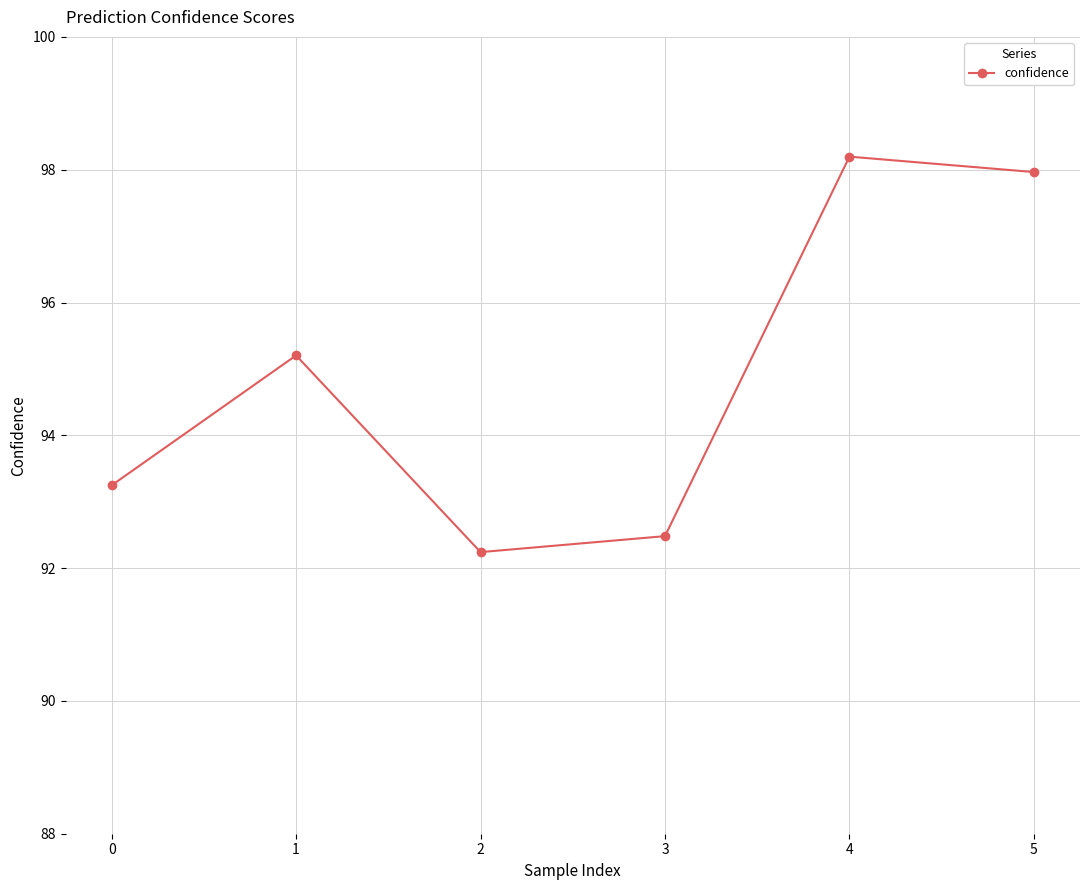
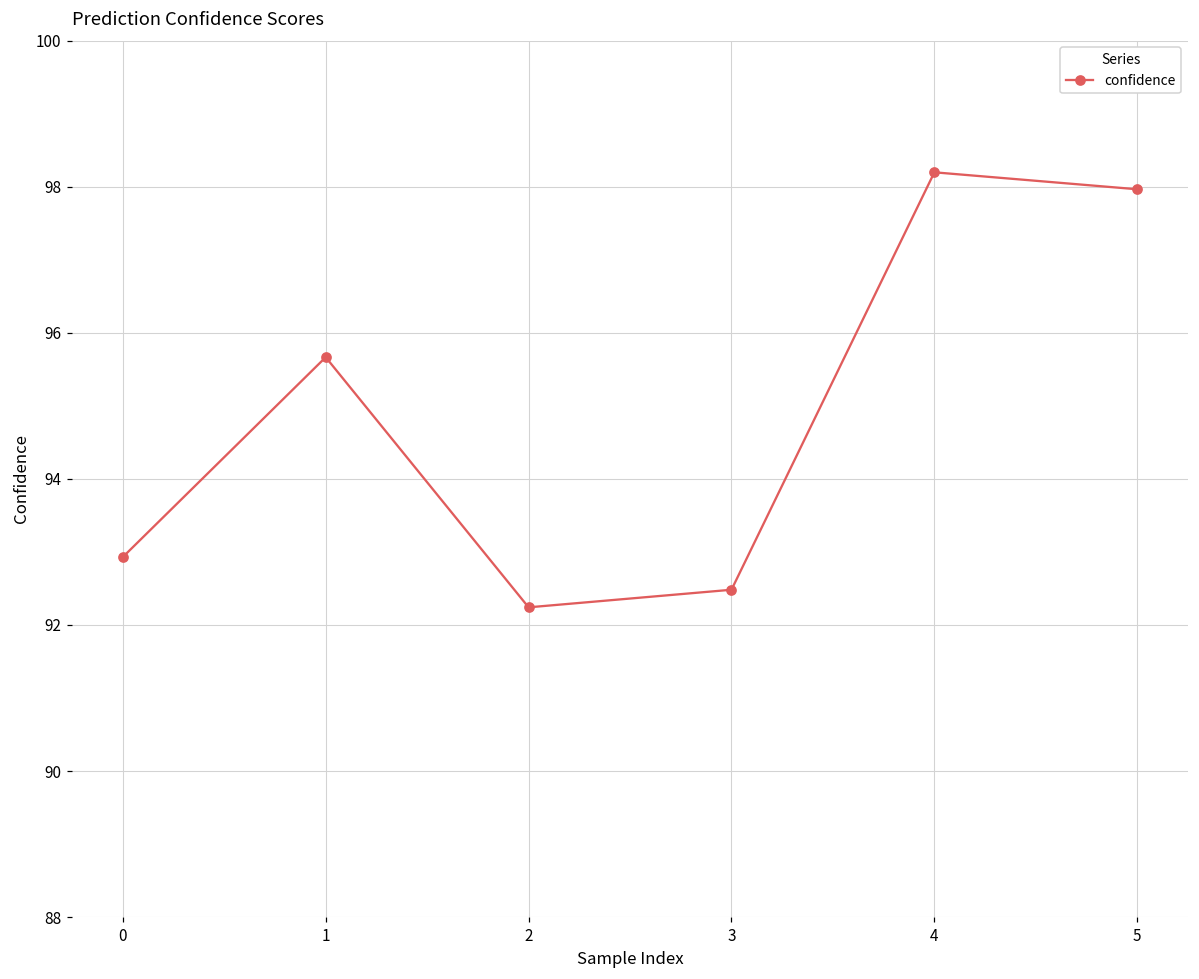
0: 93.2 -> 92.9
1: 95.2 -> 95.7
